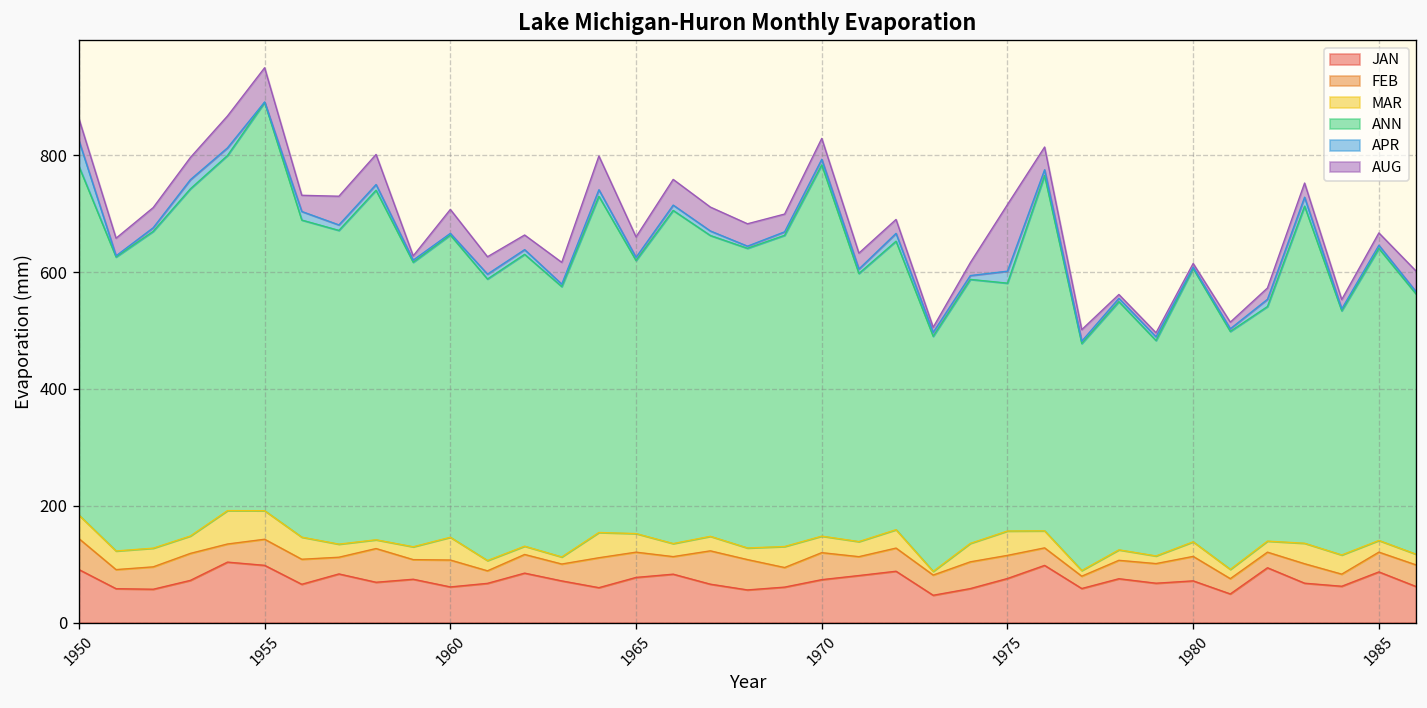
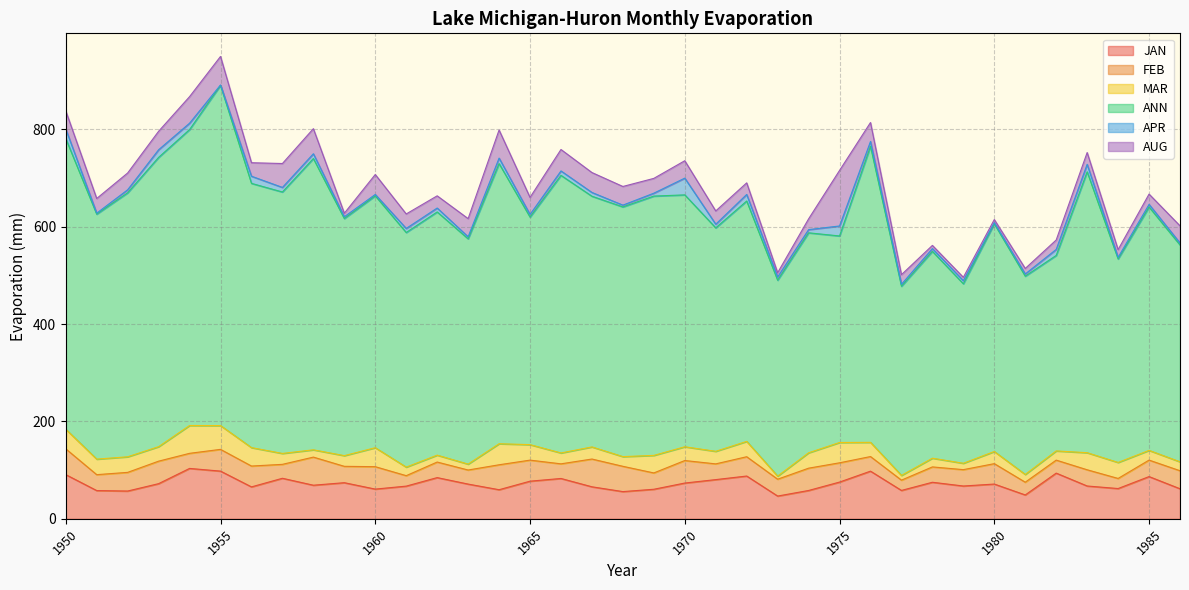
APR, 1950: 40 -> 20
ANN, 1970: 640 -> 520
APR, 1970: 10 -> 30
